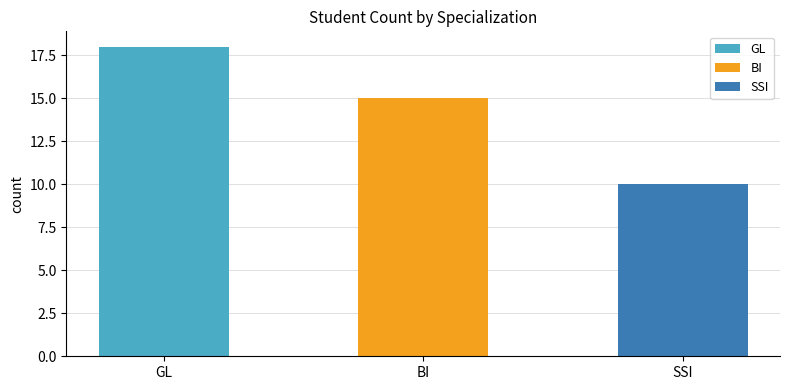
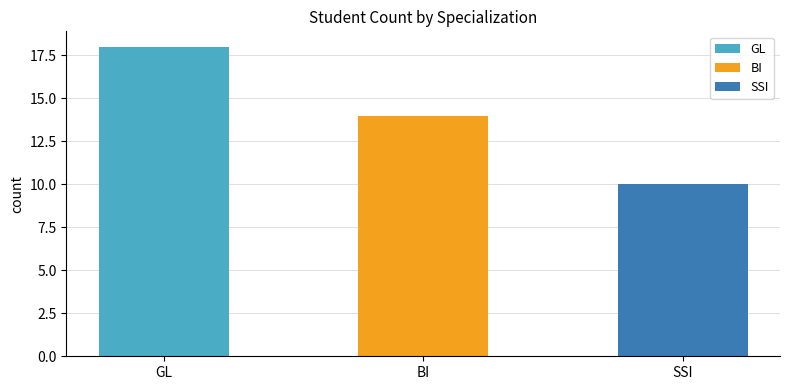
BI, BI: 15 -> 14
